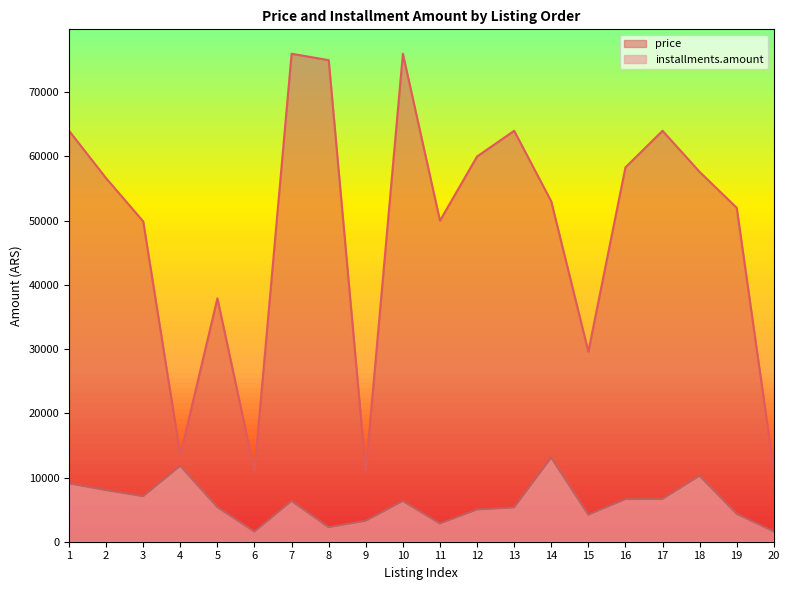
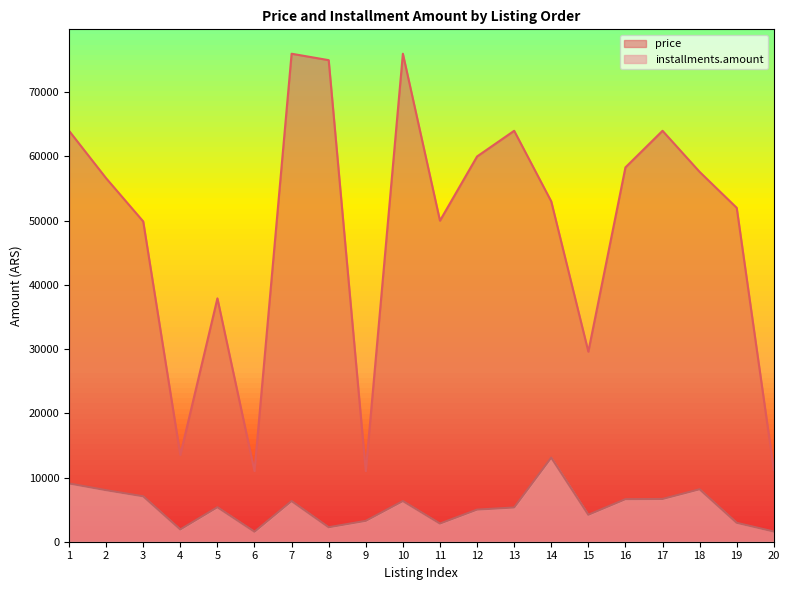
installments.amount, 4: 12000 -> 2000
installments.amount, 18: 10000 -> 8000
installments.amount, 19: 4000 -> 3000
